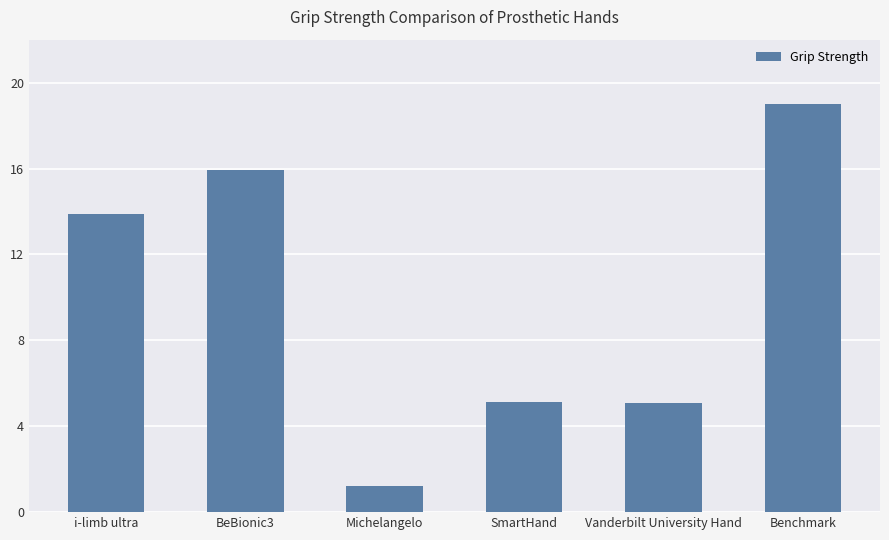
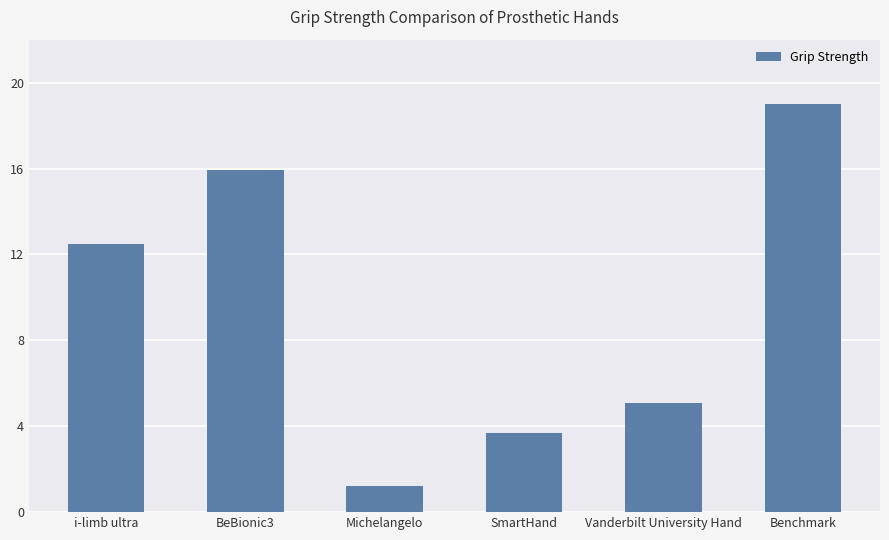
i-limb ultra: 13.9 -> 12.5
SmartHand: 5.1 -> 3.7
